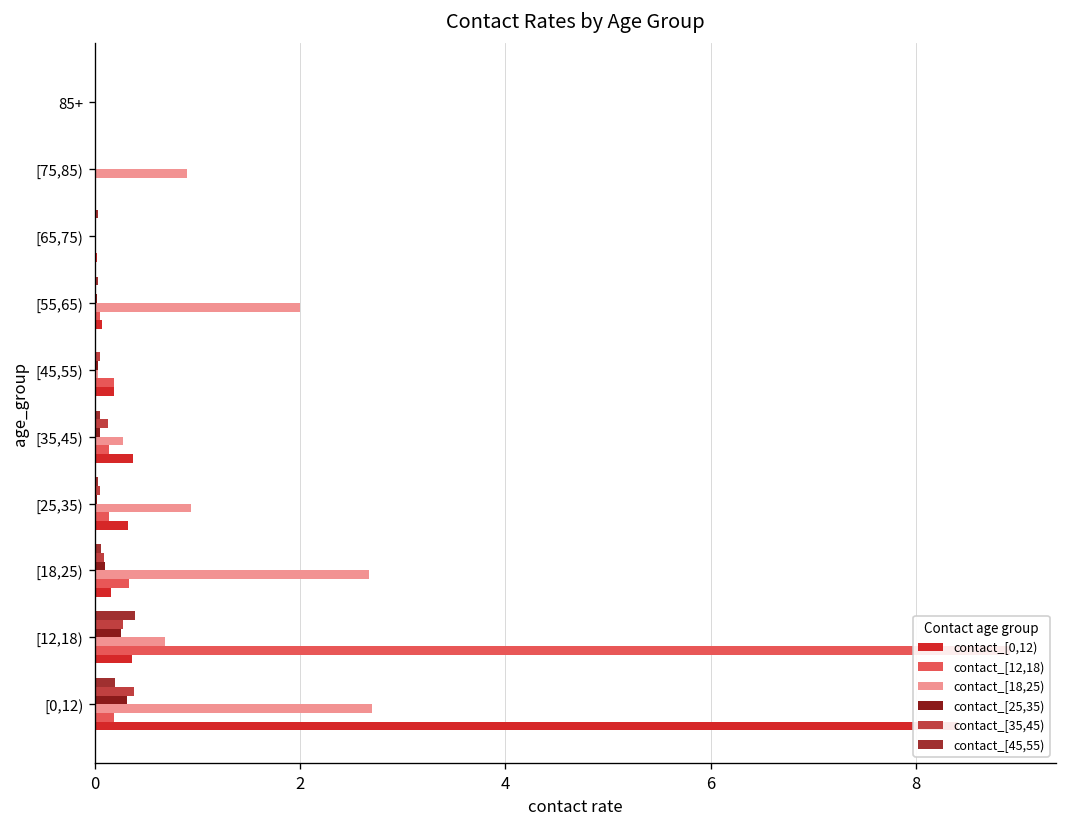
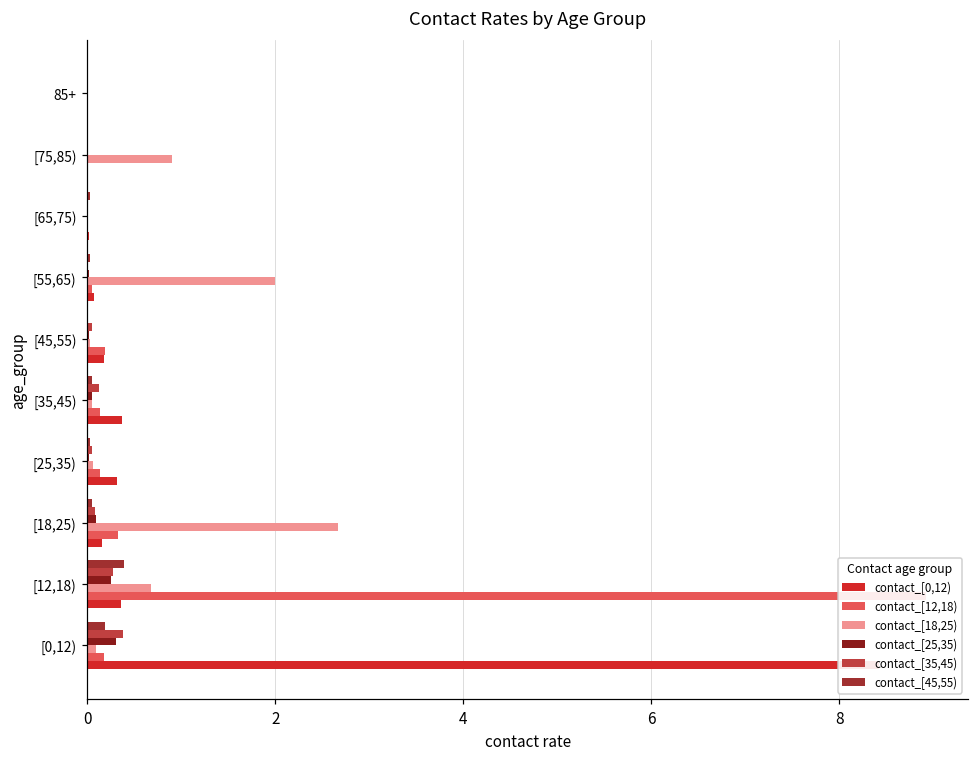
contact_[18,25), [35,45): 0.3 -> 0.1
contact_[18,25), [25,35): 0.9 -> 0.1
contact_[18,25), [0,12): 2.7 -> 0.1
